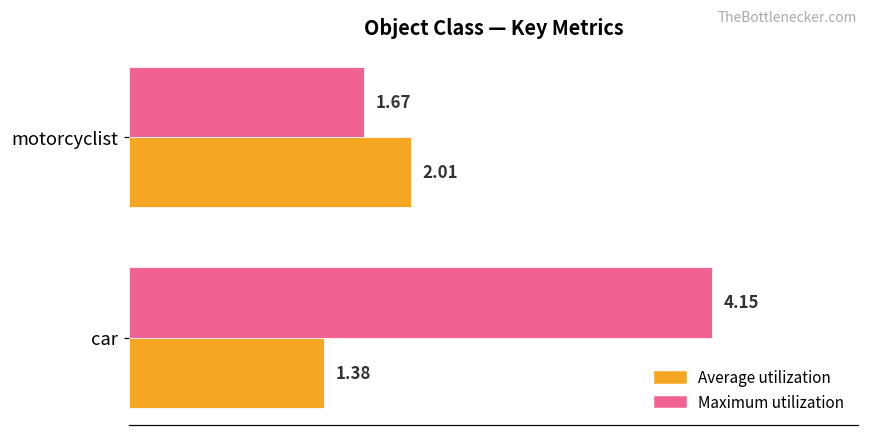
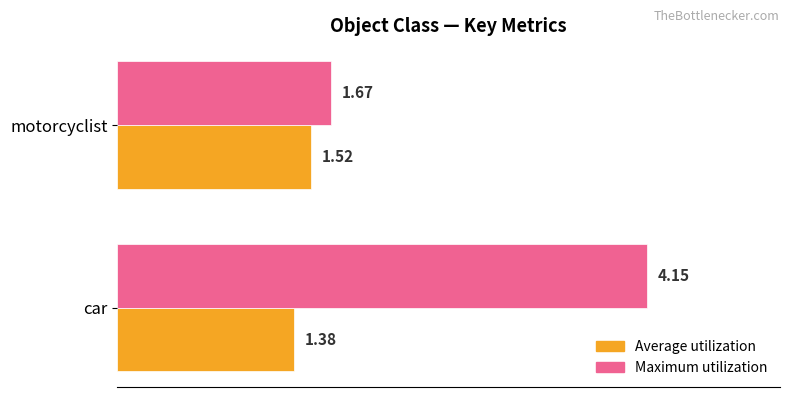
Average utilization, motorcyclist: 2.01 -> 1.52
